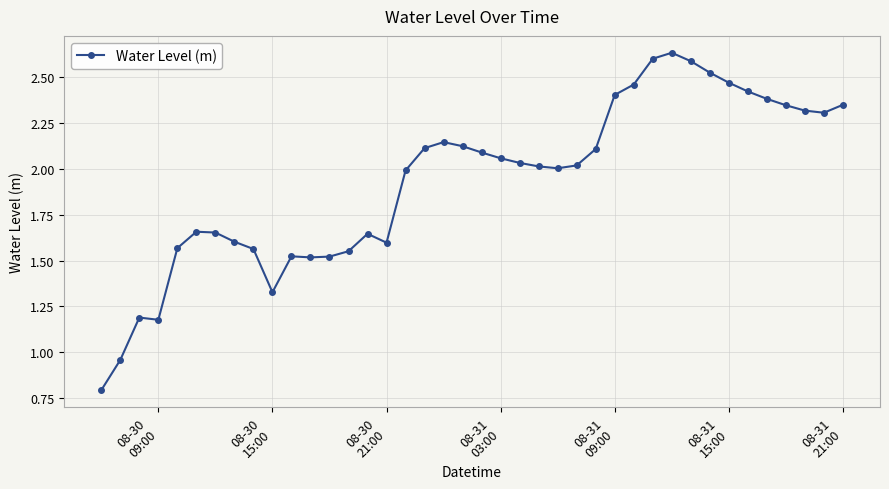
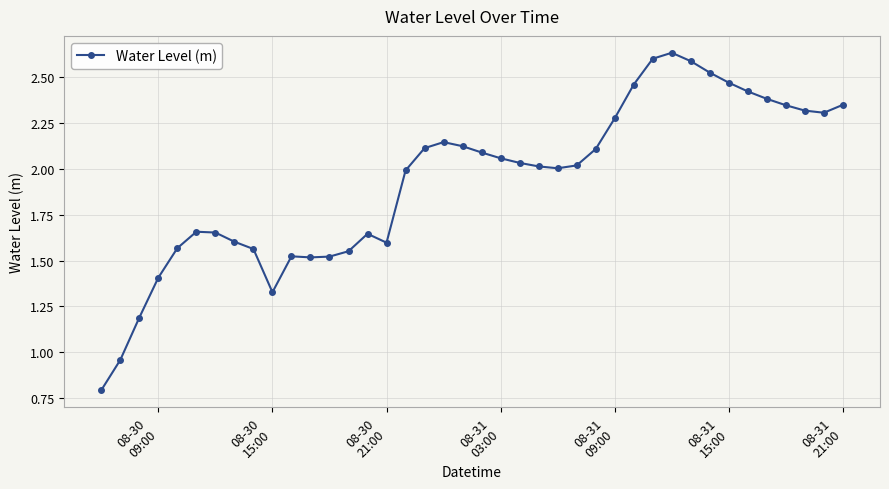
08-30 09:00: 1.18 -> 1.41
08-31 09:00: 2.40 -> 2.27
